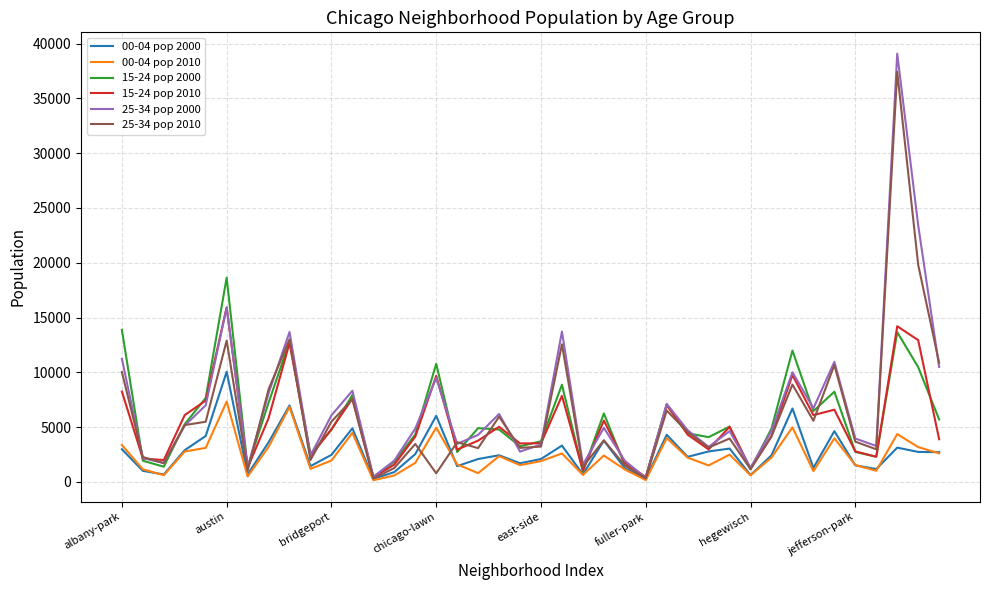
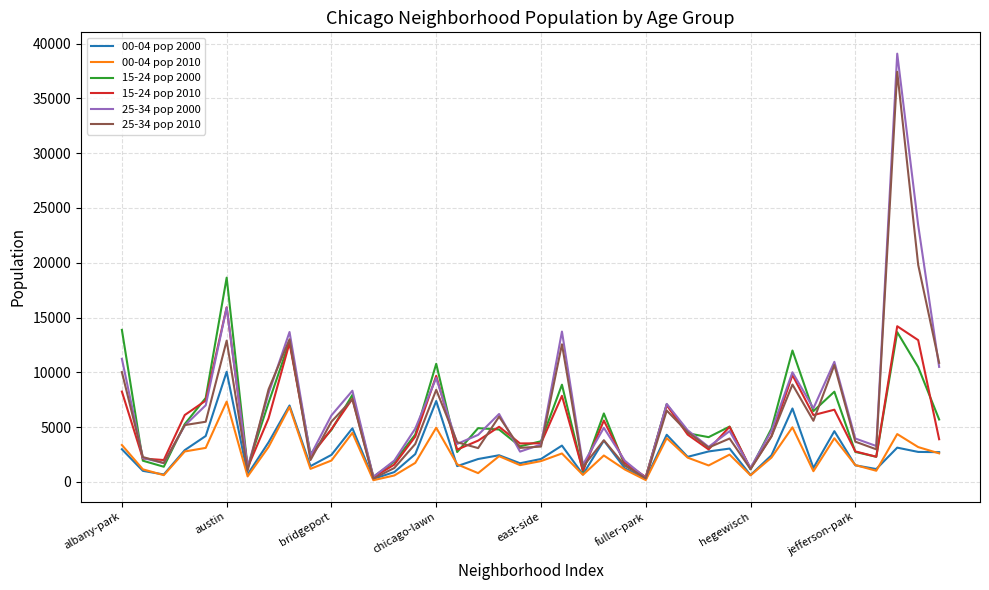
00-04 pop 2000, chicago-lawn: 6000 -> 7400
25-34 pop 2010, chicago-lawn: 800 -> 8400
